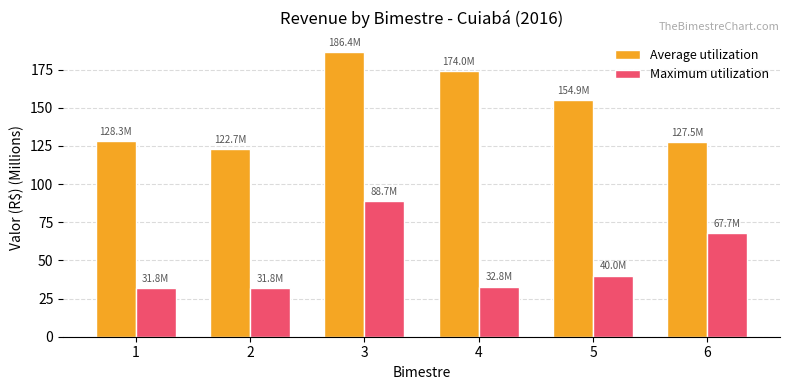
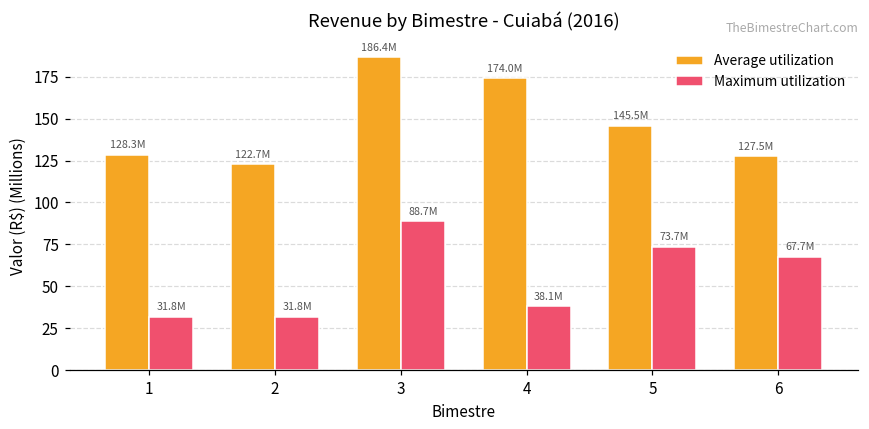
Maximum utilization, 4: 32.8M -> 38.1M
Average utilization, 5: 154.9M -> 145.5M
Maximum utilization, 5: 40.0M -> 73.7M
